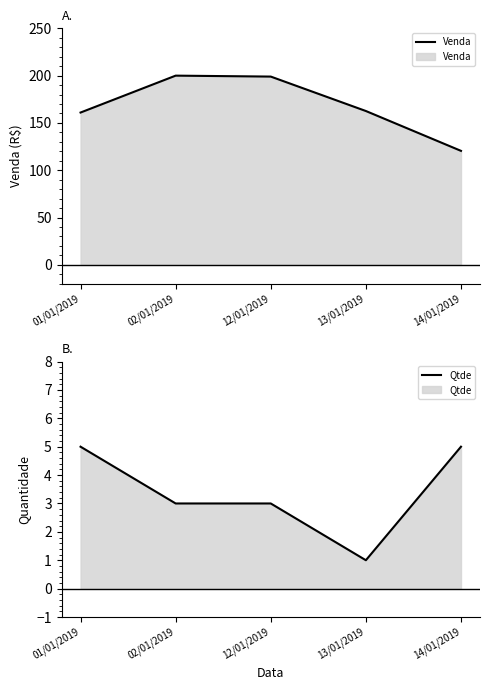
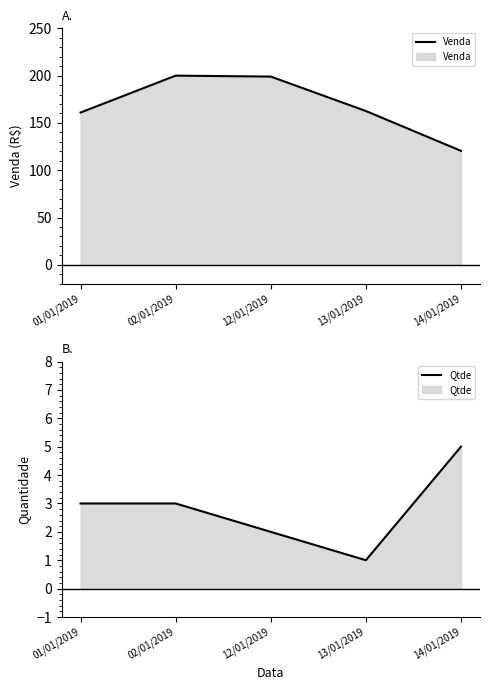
B., 01/01/2019: 5 -> 3
B., 12/01/2019: 3 -> 2
